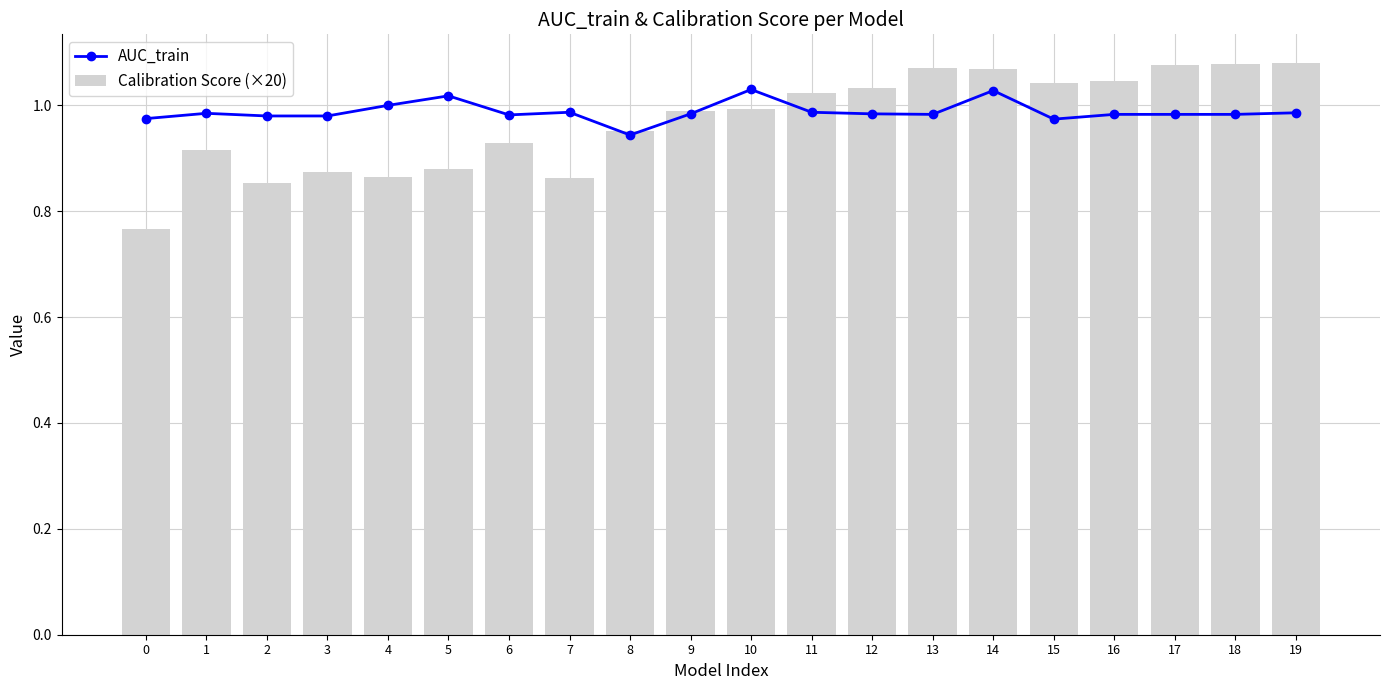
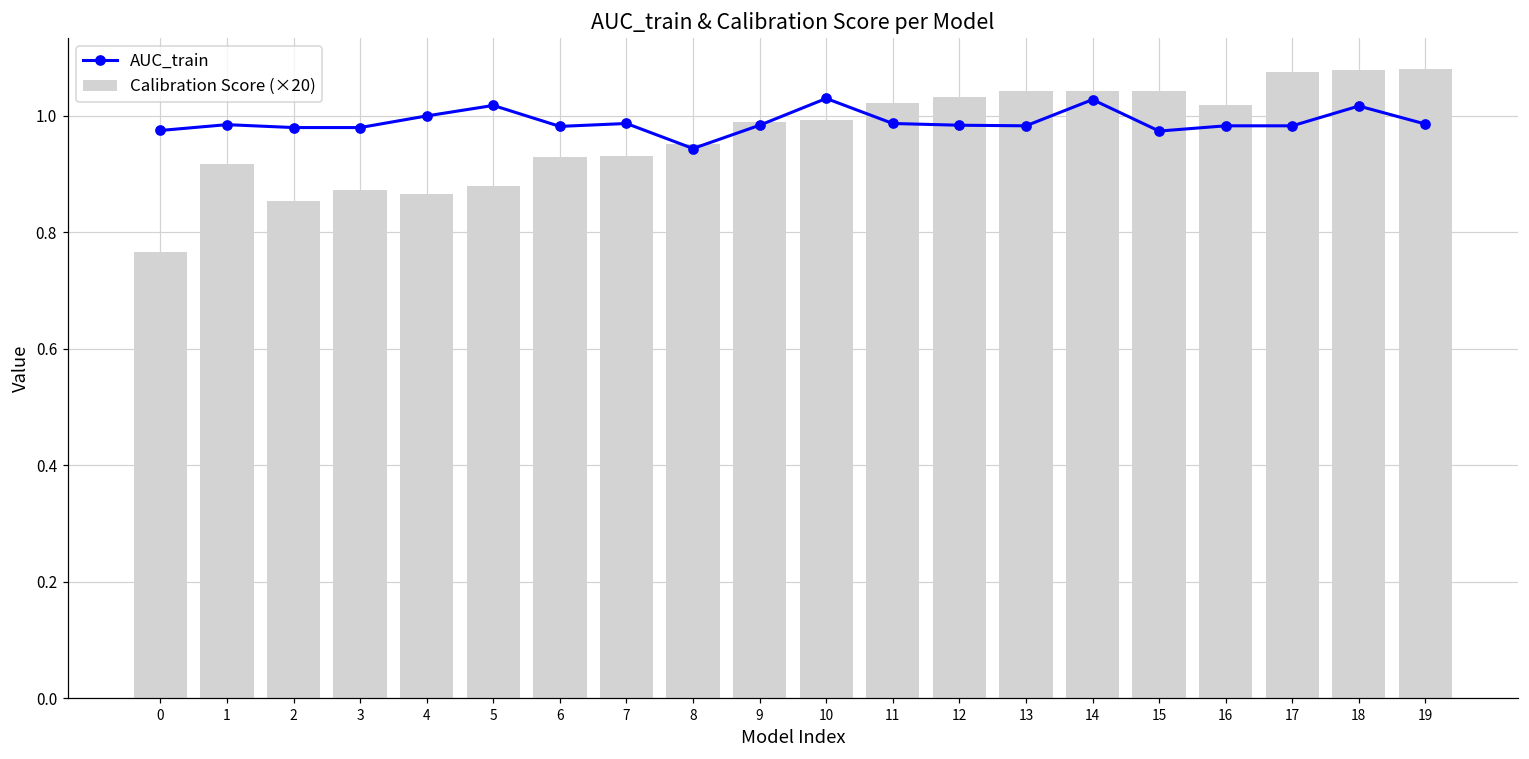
Calibration Score (×20), 7: 0.86 -> 0.93
Calibration Score (×20), 13: 1.07 -> 1.04
Calibration Score (×20), 14: 1.07 -> 1.04
Calibration Score (×20), 16: 1.05 -> 1.02
AUC_train, 18: 0.98 -> 1.02
